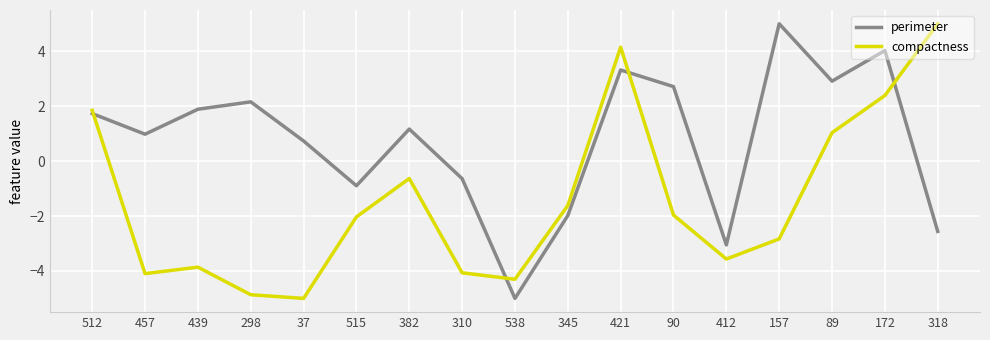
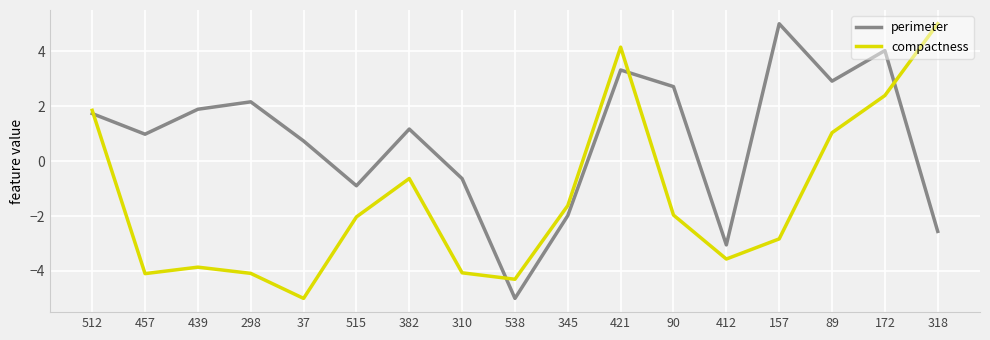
compactness, 298: -4.9 -> -4.1
